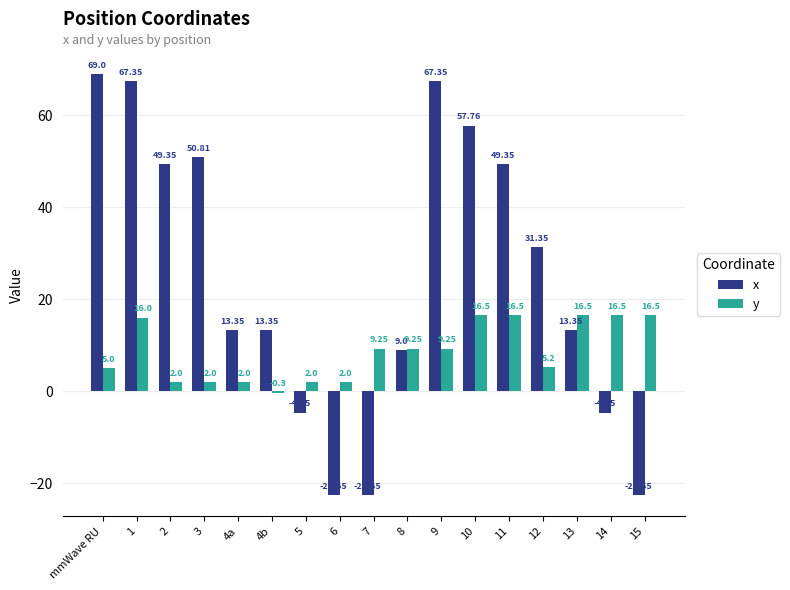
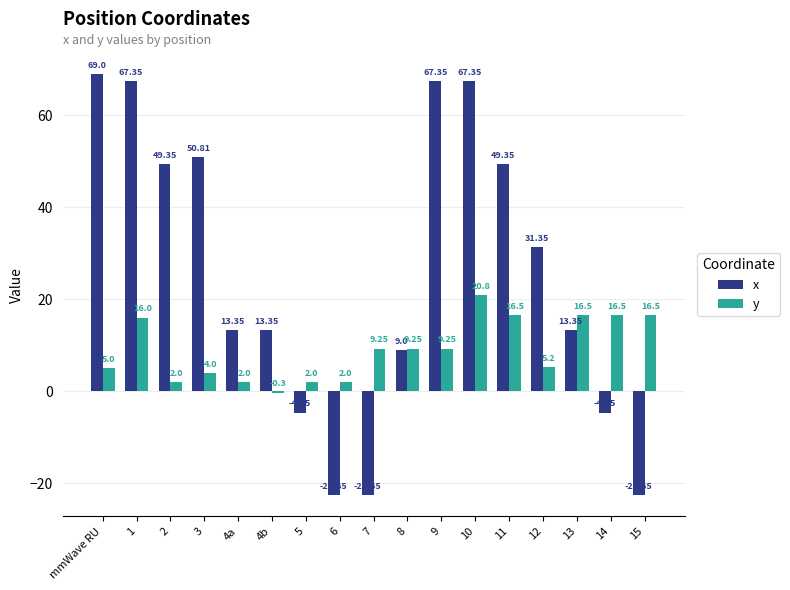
y, 3: 2.0 -> 4.0
x, 10: 57.76 -> 67.35
y, 10: 16.5 -> 20.8
